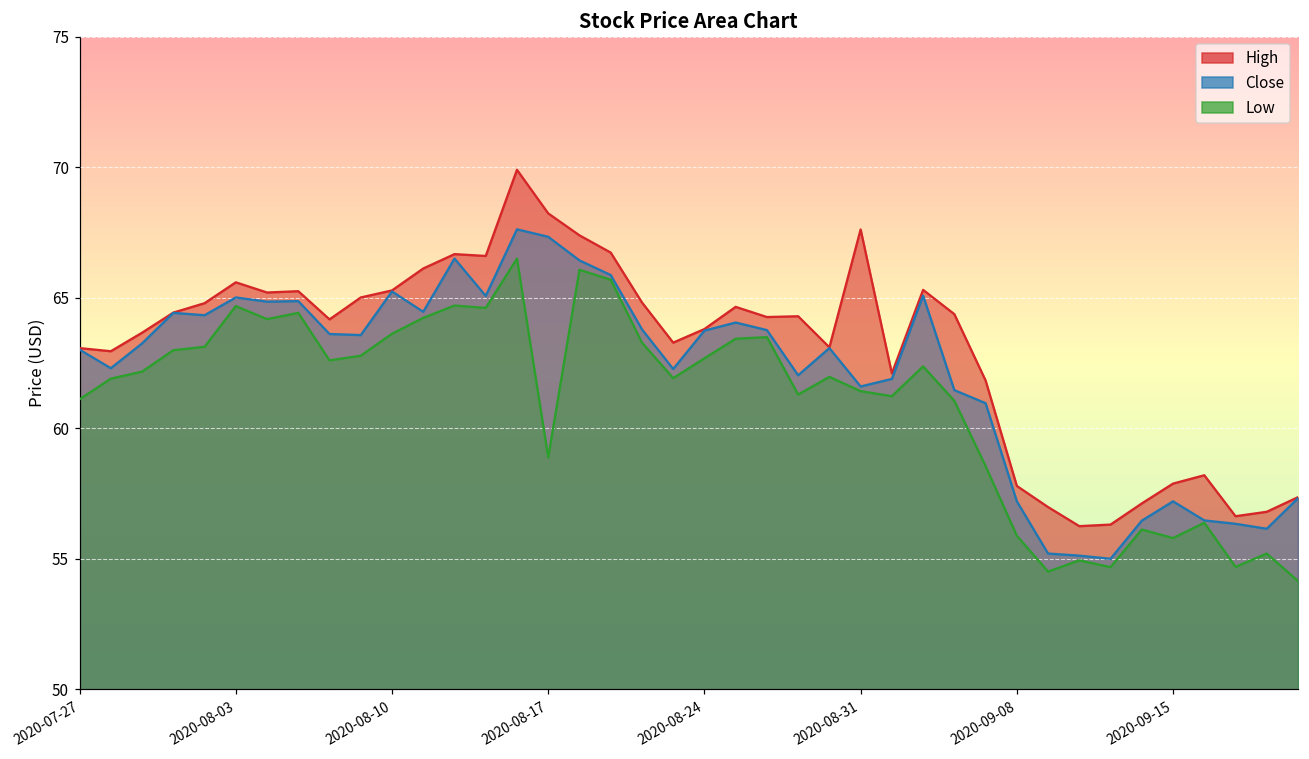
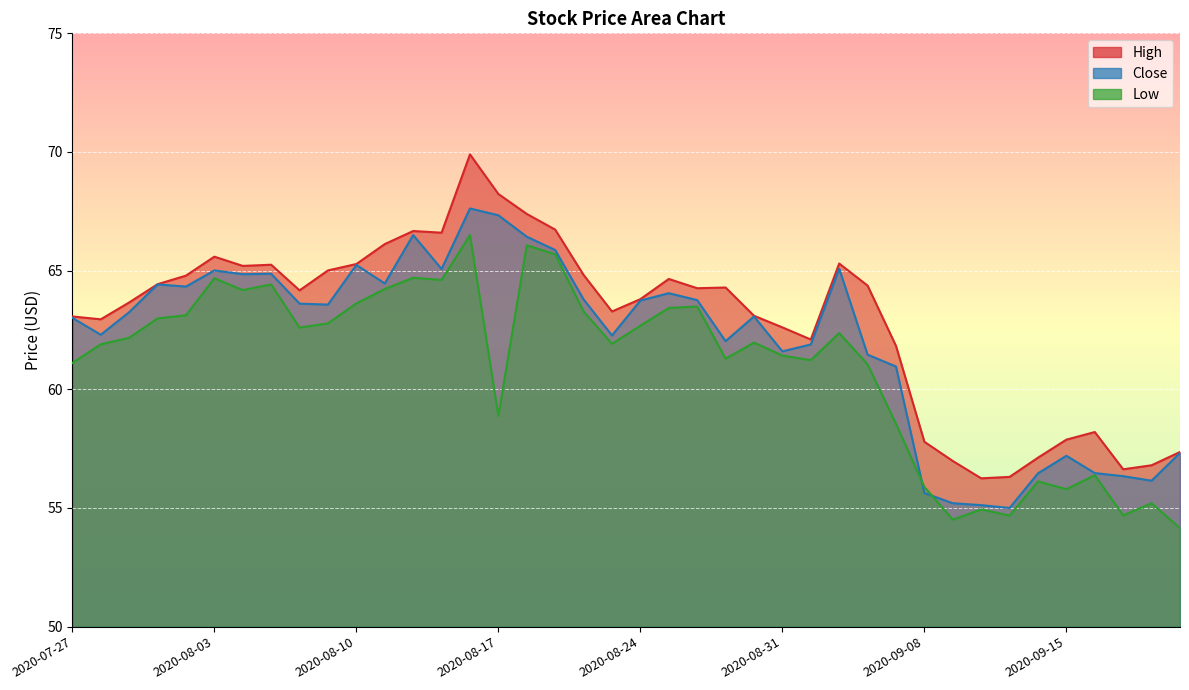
High, 2020-08-31: 67.6 -> 62.6
Close, 2020-09-08: 57.2 -> 55.6
